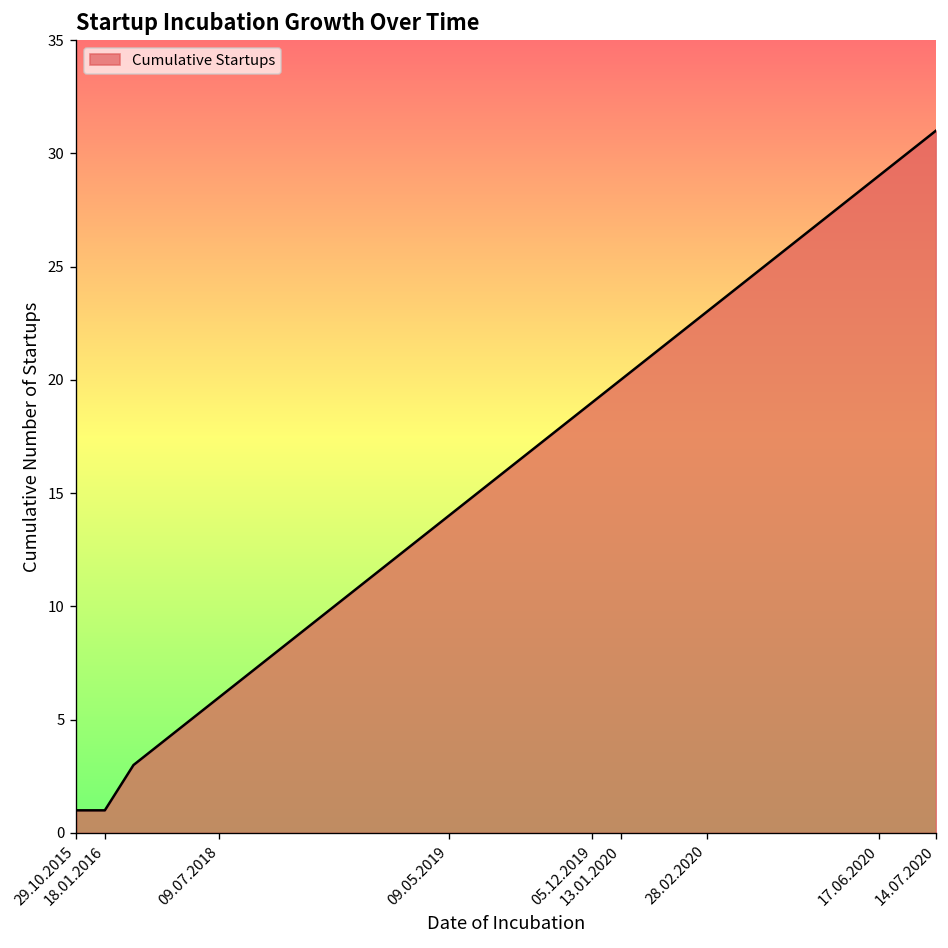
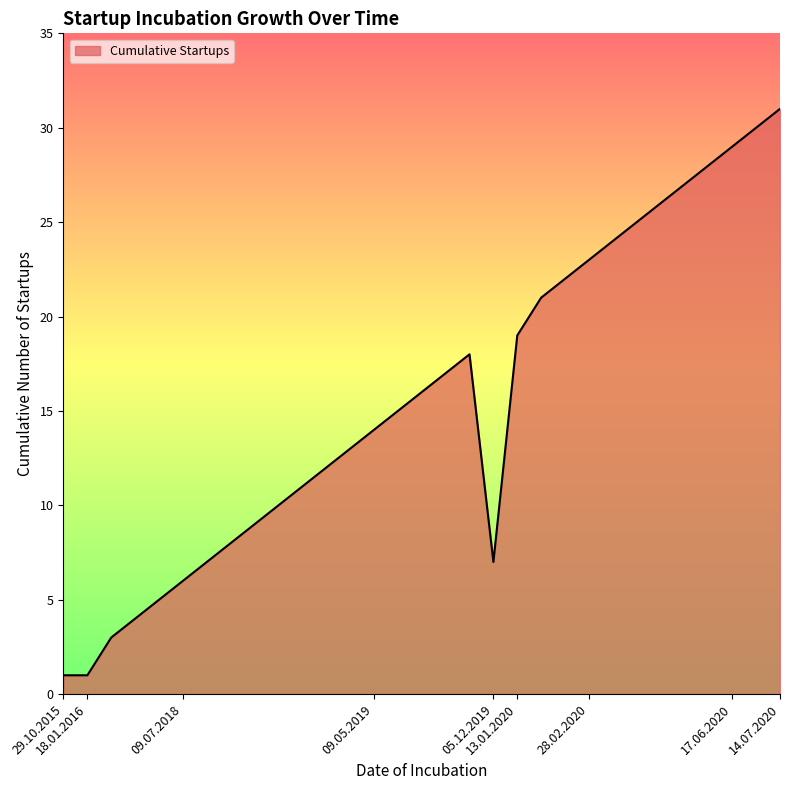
05.12.2019: 19 -> 7
13.01.2020: 20 -> 19
